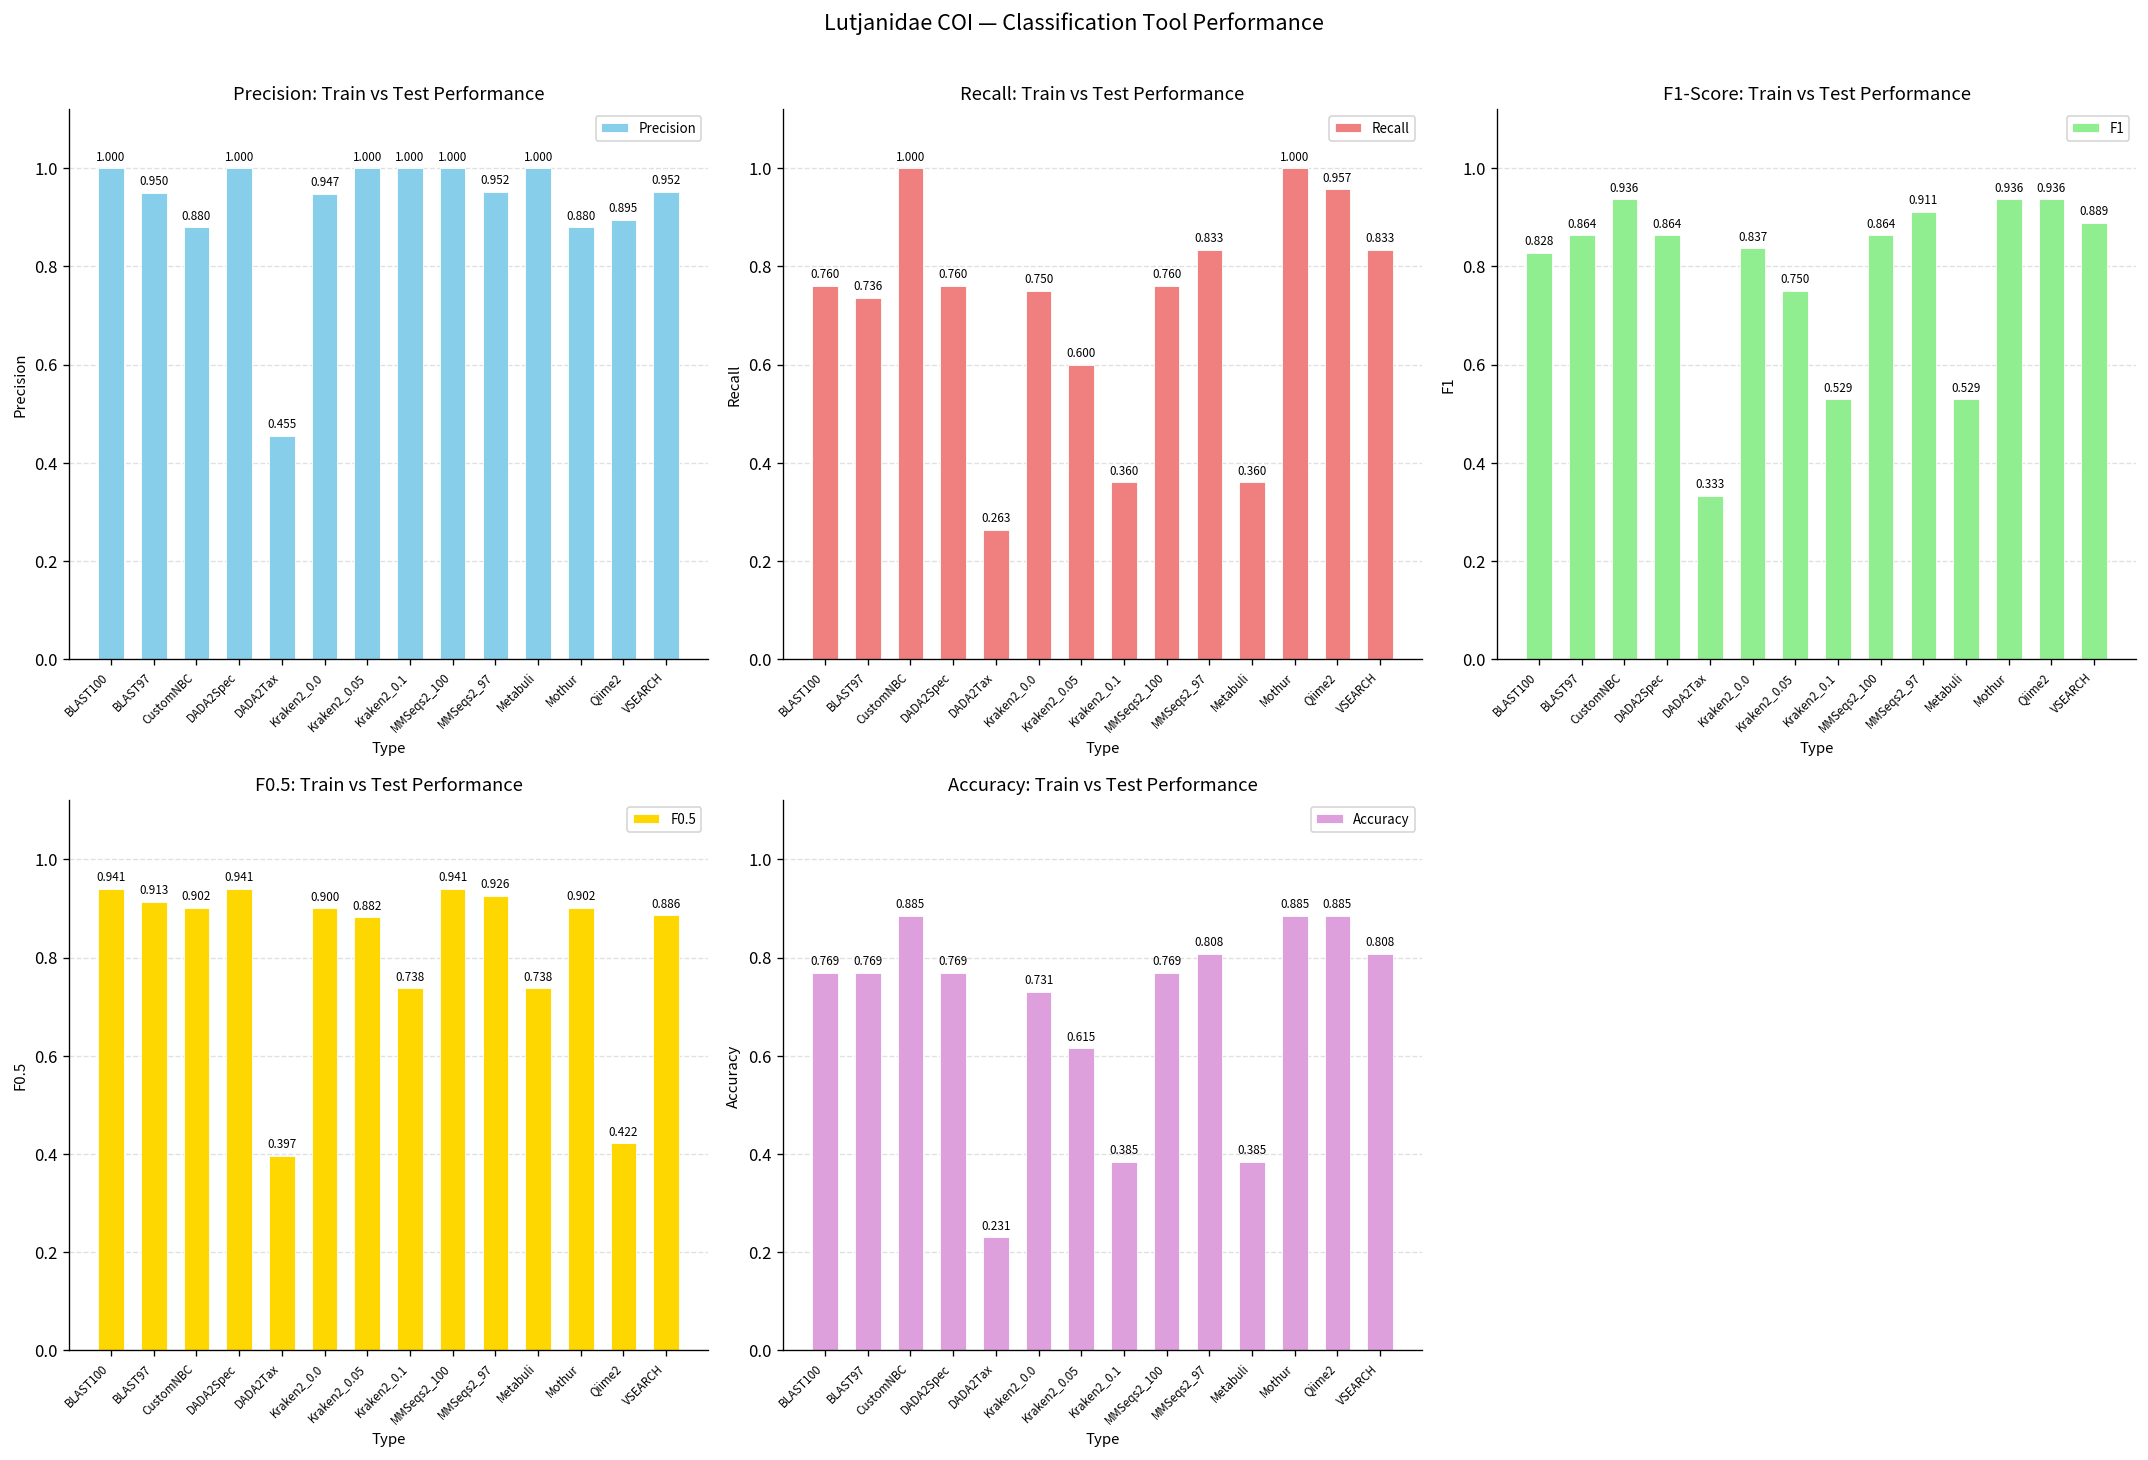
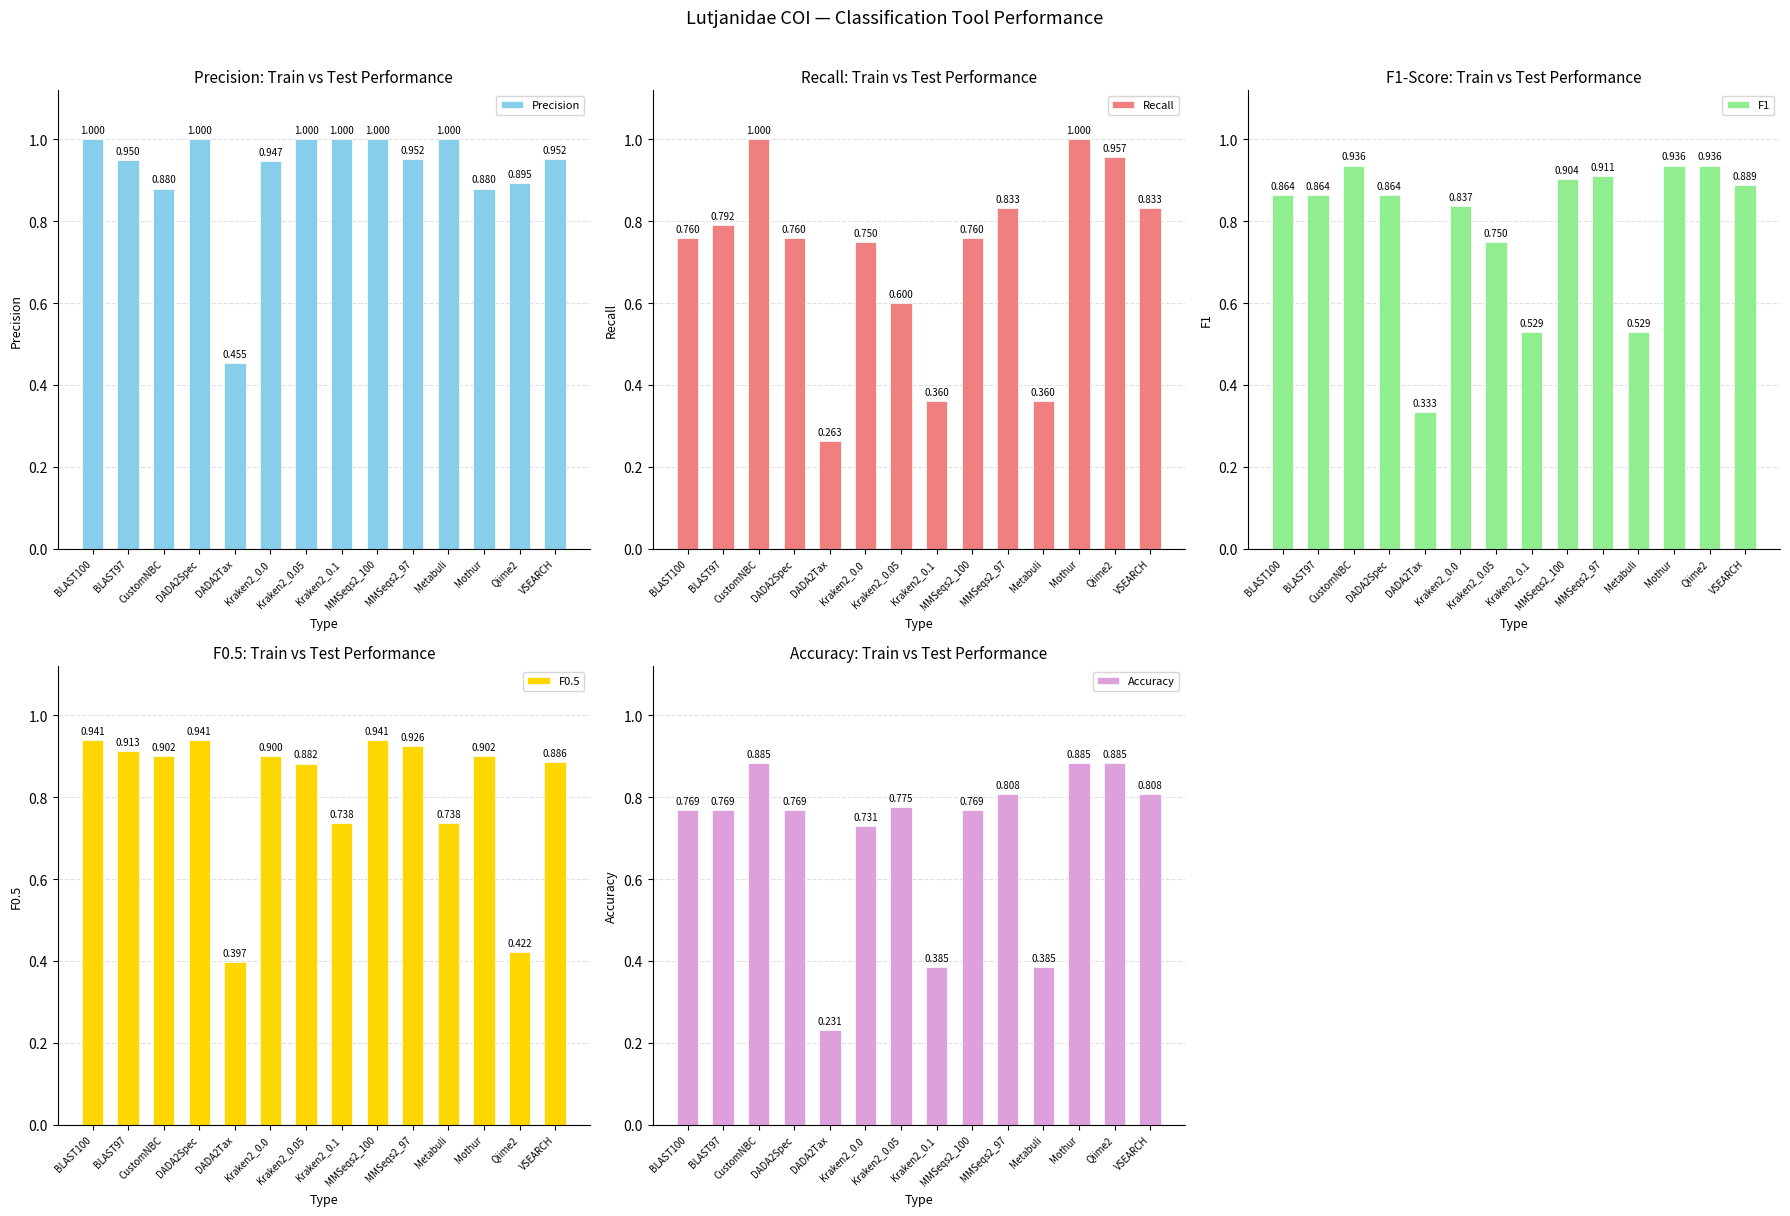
Recall: Train vs Test Performance, BLAST97: 0.736 -> 0.792
F1-Score: Train vs Test Performance, BLAST100: 0.828 -> 0.864
F1-Score: Train vs Test Performance, MMSeqs2_100: 0.864 -> 0.904
Accuracy: Train vs Test Performance, Kraken2_0.05: 0.615 -> 0.775
